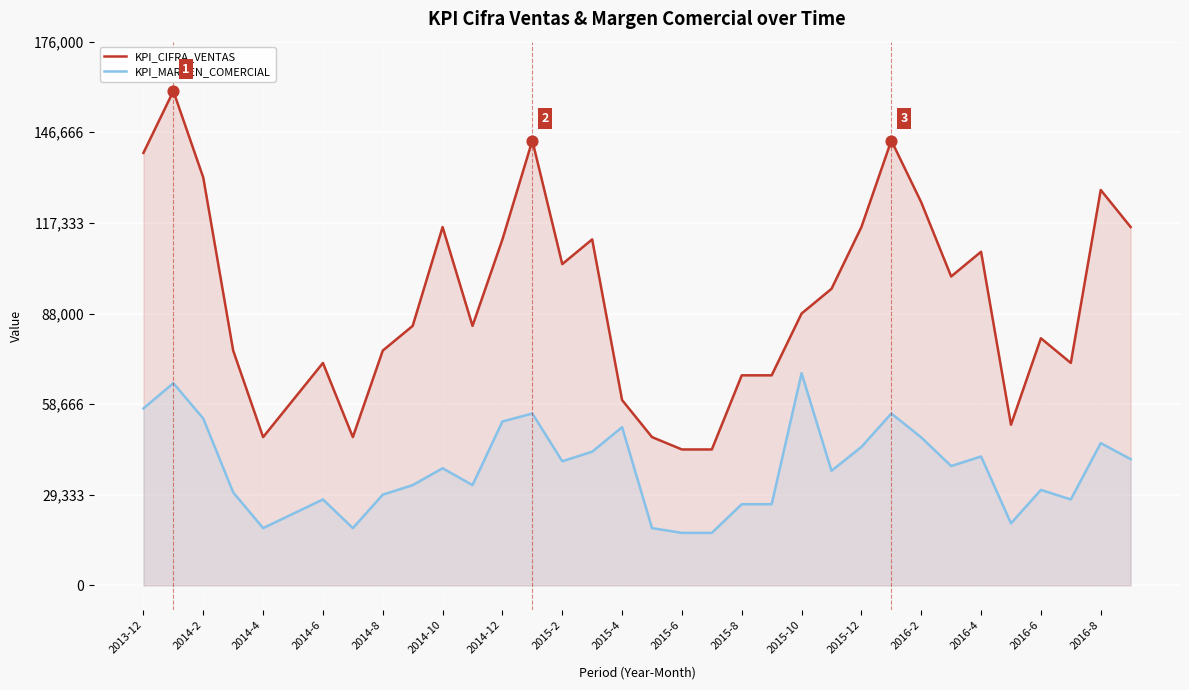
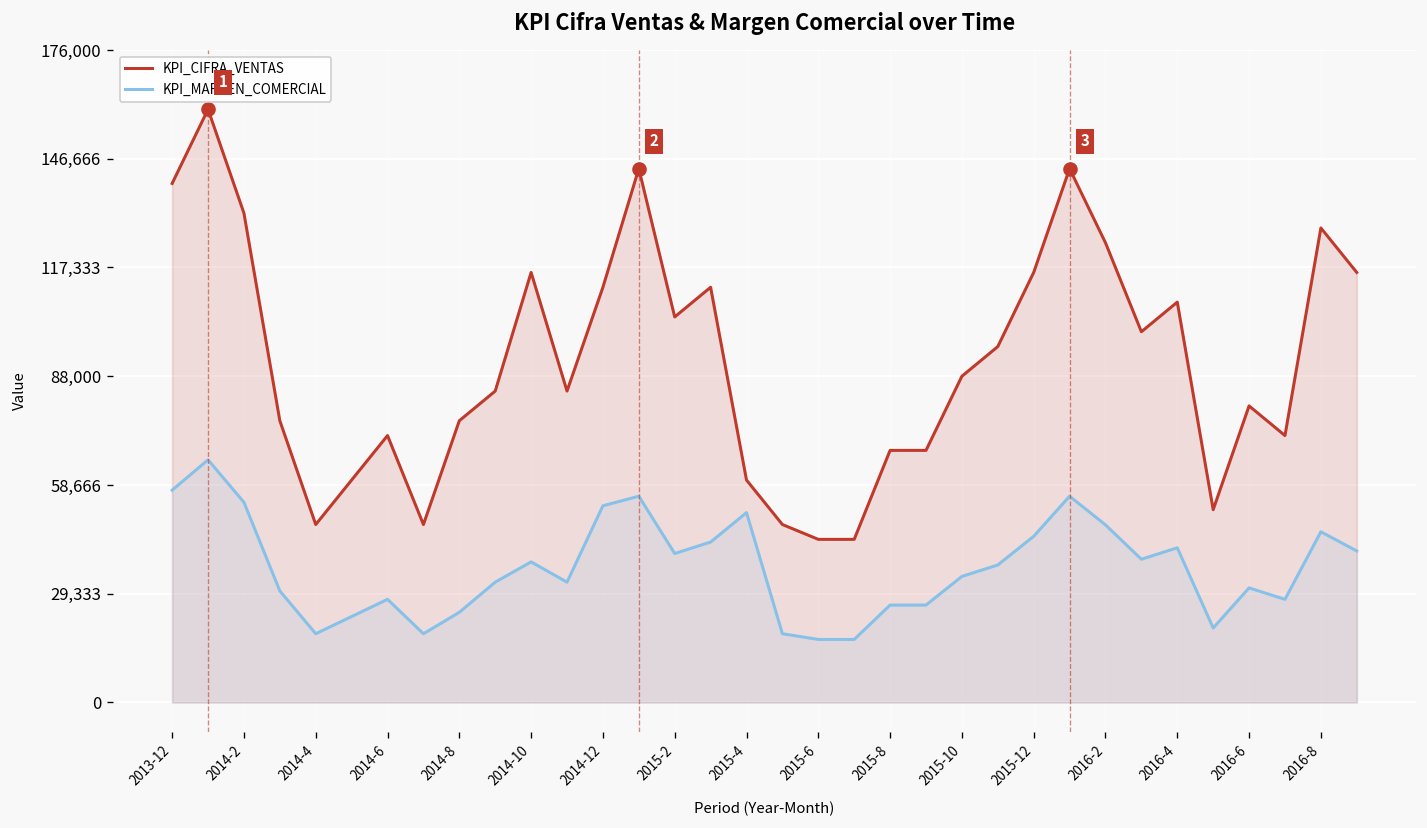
KPI_MARGEN_COMERCIAL, 2014-8: 29,000 -> 24,000
KPI_MARGEN_COMERCIAL, 2015-10: 69,000 -> 34,000
